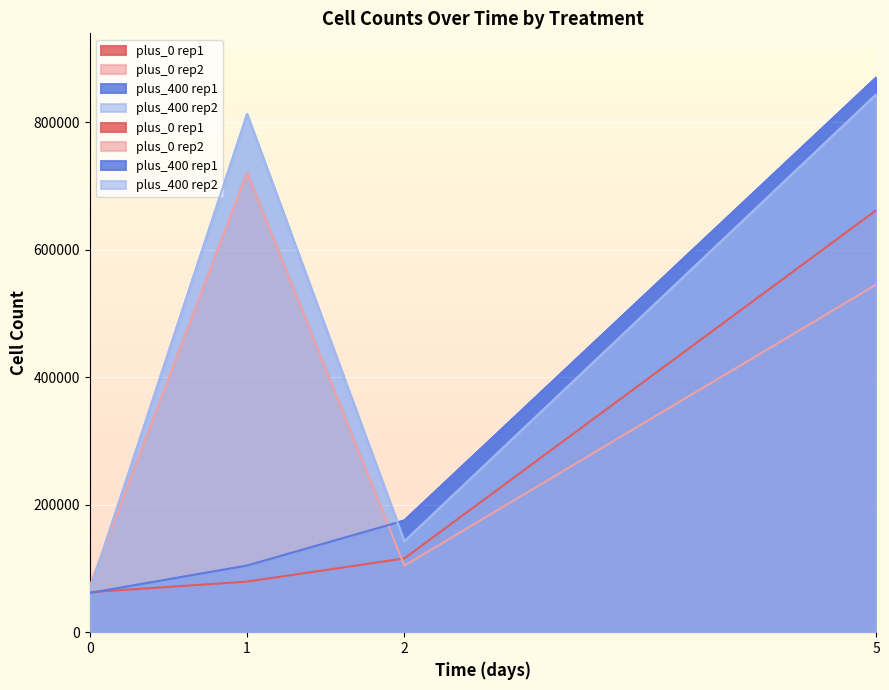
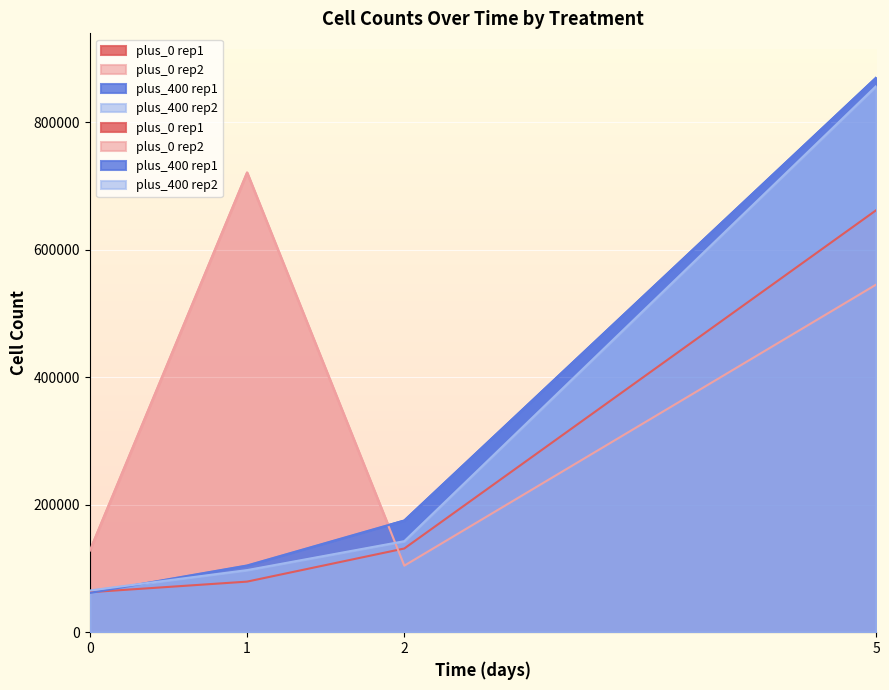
plus_0 rep2, 0: 70000 -> 130000
plus_400 rep2, 1: 810000 -> 100000
plus_0 rep1, 2: 120000 -> 130000
plus_400 rep2, 5: 840000 -> 860000
